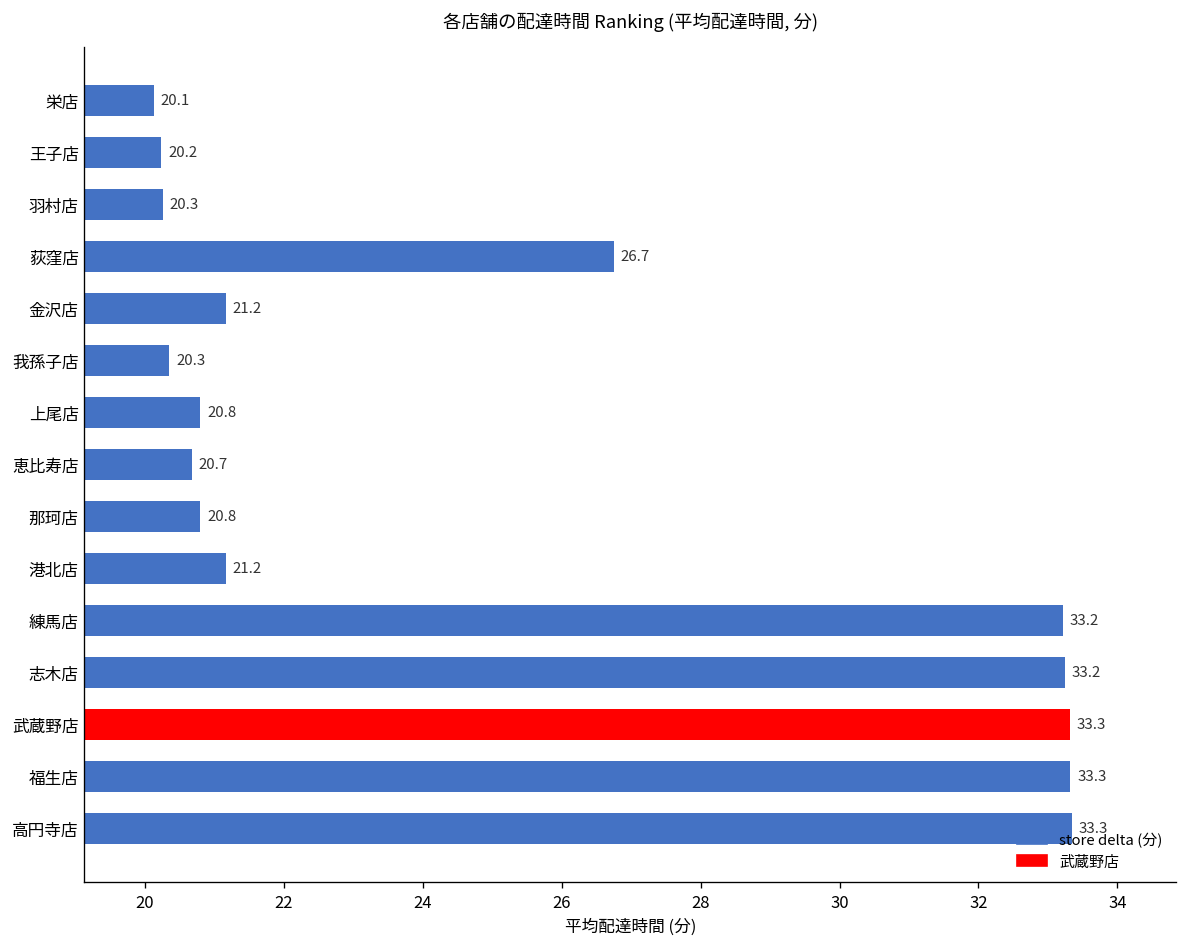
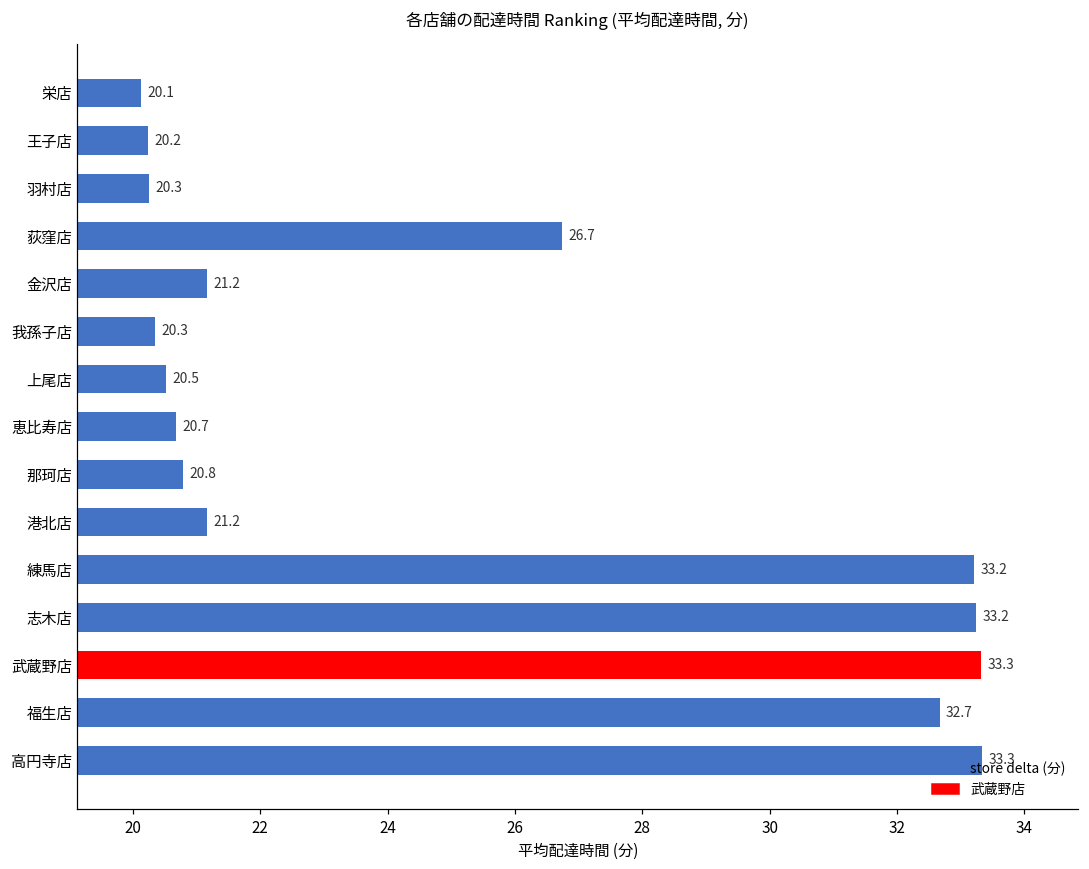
上尾店: 20.8 -> 20.5
福生店: 33.3 -> 32.7
